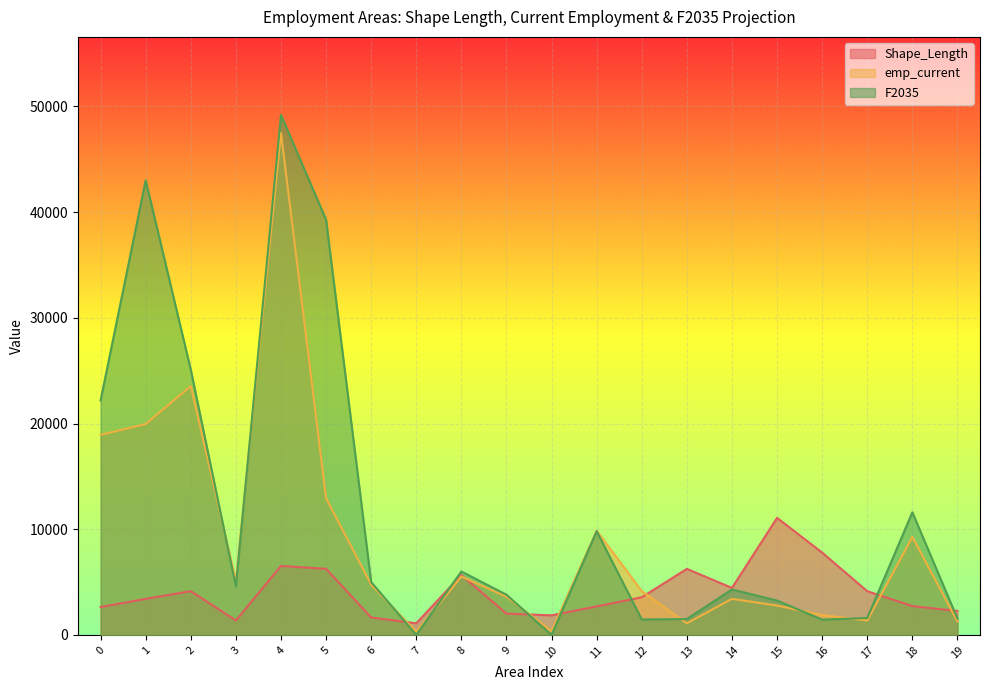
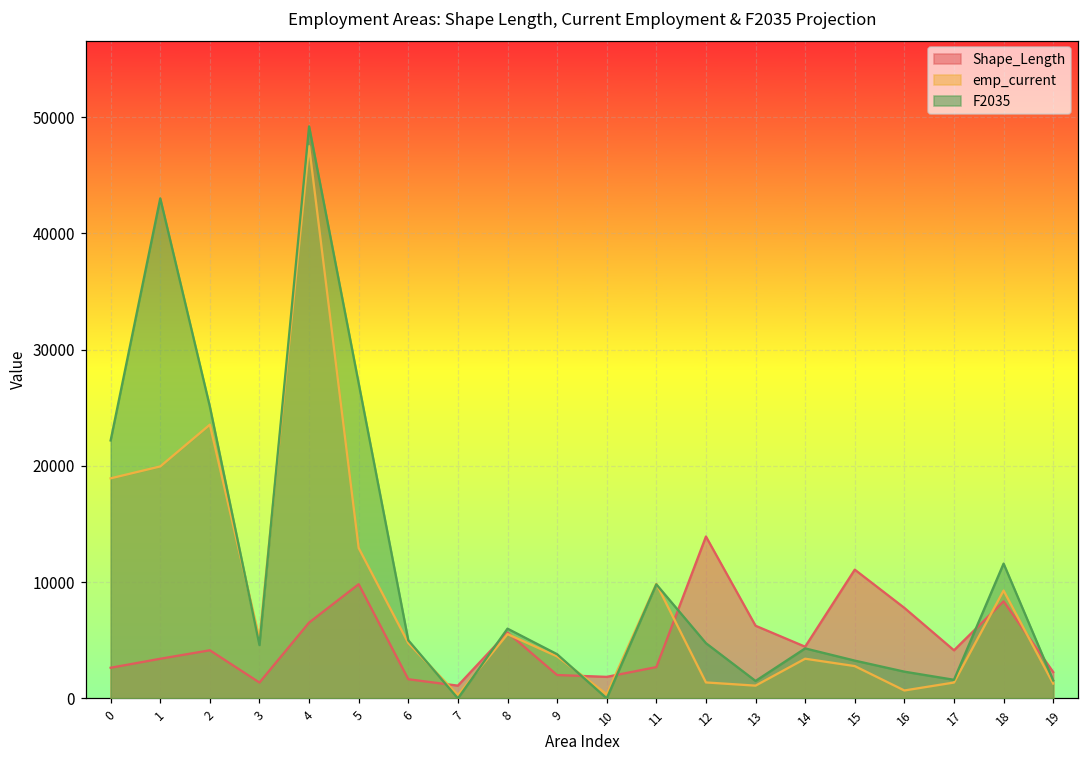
Shape_Length, 5: 6300 -> 9800
F2035, 5: 39300 -> 27100
Shape_Length, 12: 3600 -> 13900
emp_current, 12: 4100 -> 1400
F2035, 12: 1500 -> 4800
emp_current, 16: 1900 -> 700
F2035, 16: 1400 -> 2300
Shape_Length, 18: 2700 -> 8300
